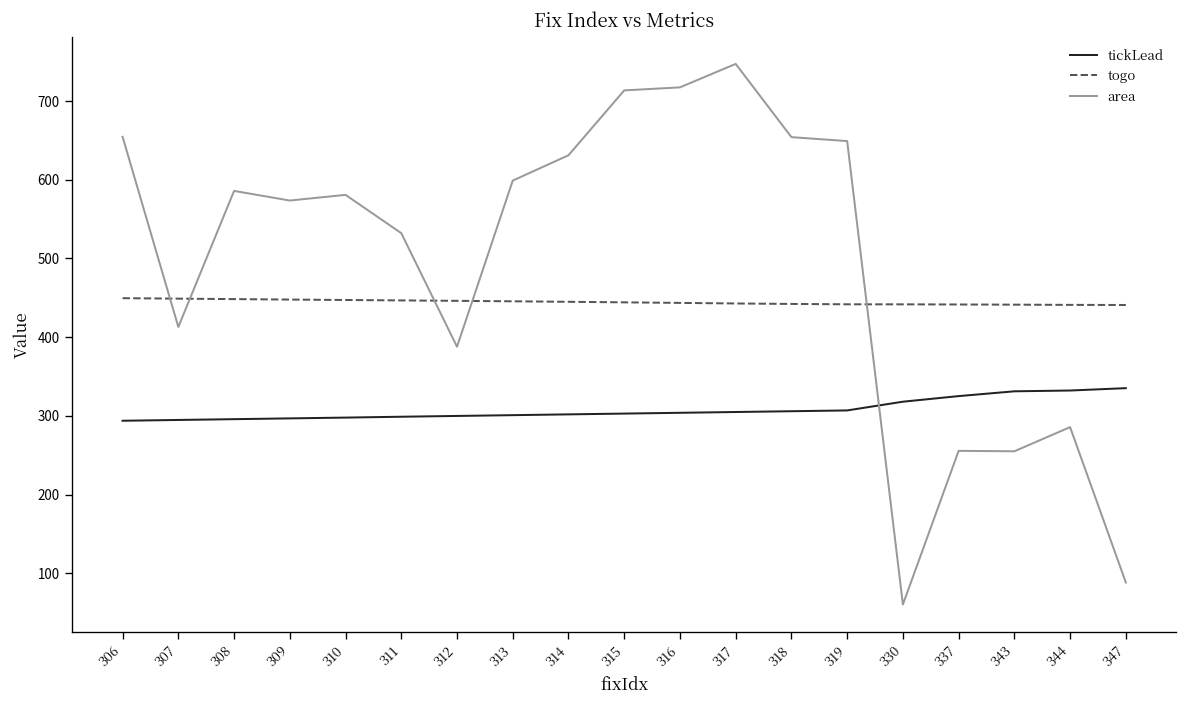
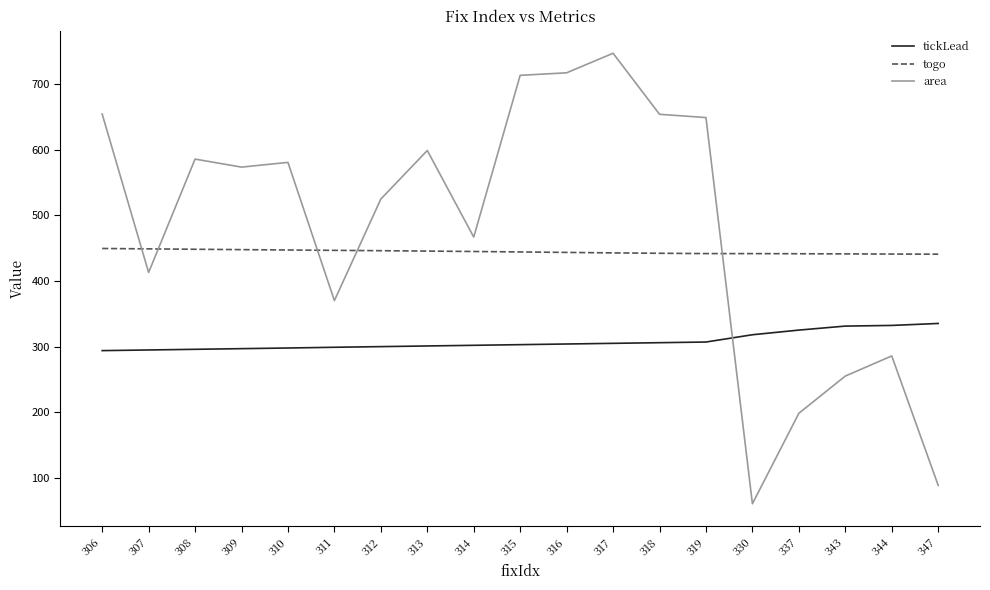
area, 311: 530 -> 370
area, 312: 390 -> 520
area, 314: 630 -> 470
area, 337: 260 -> 200
